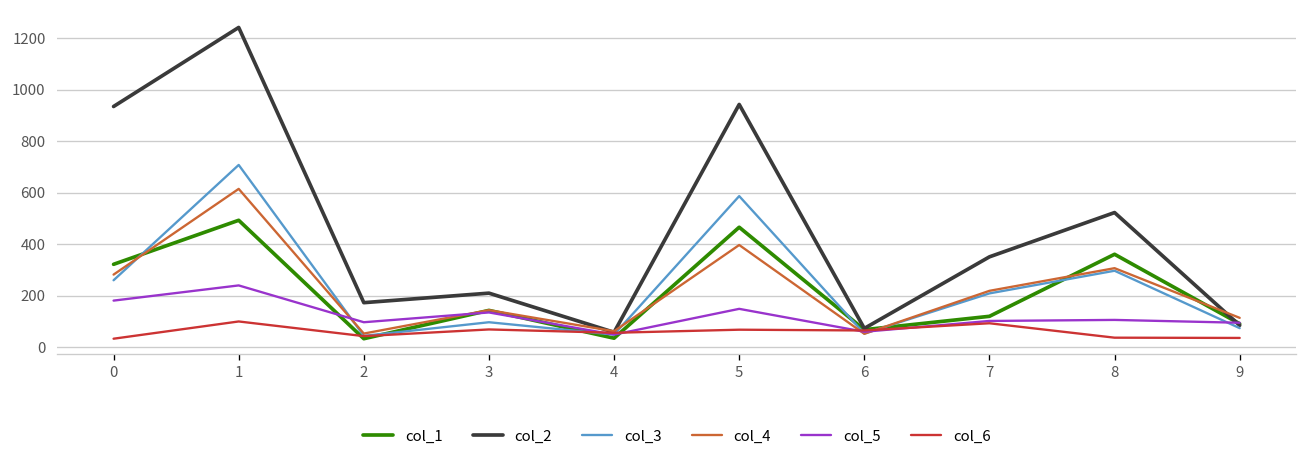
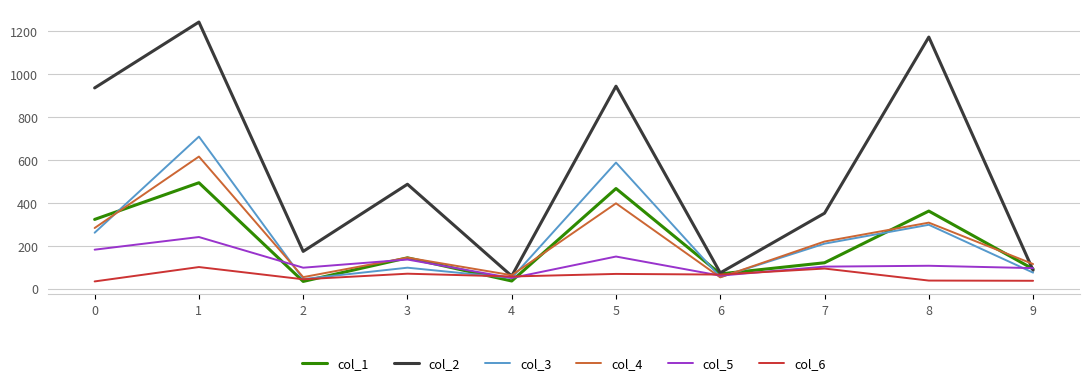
col_2, 3: 210 -> 490
col_2, 8: 520 -> 1170
